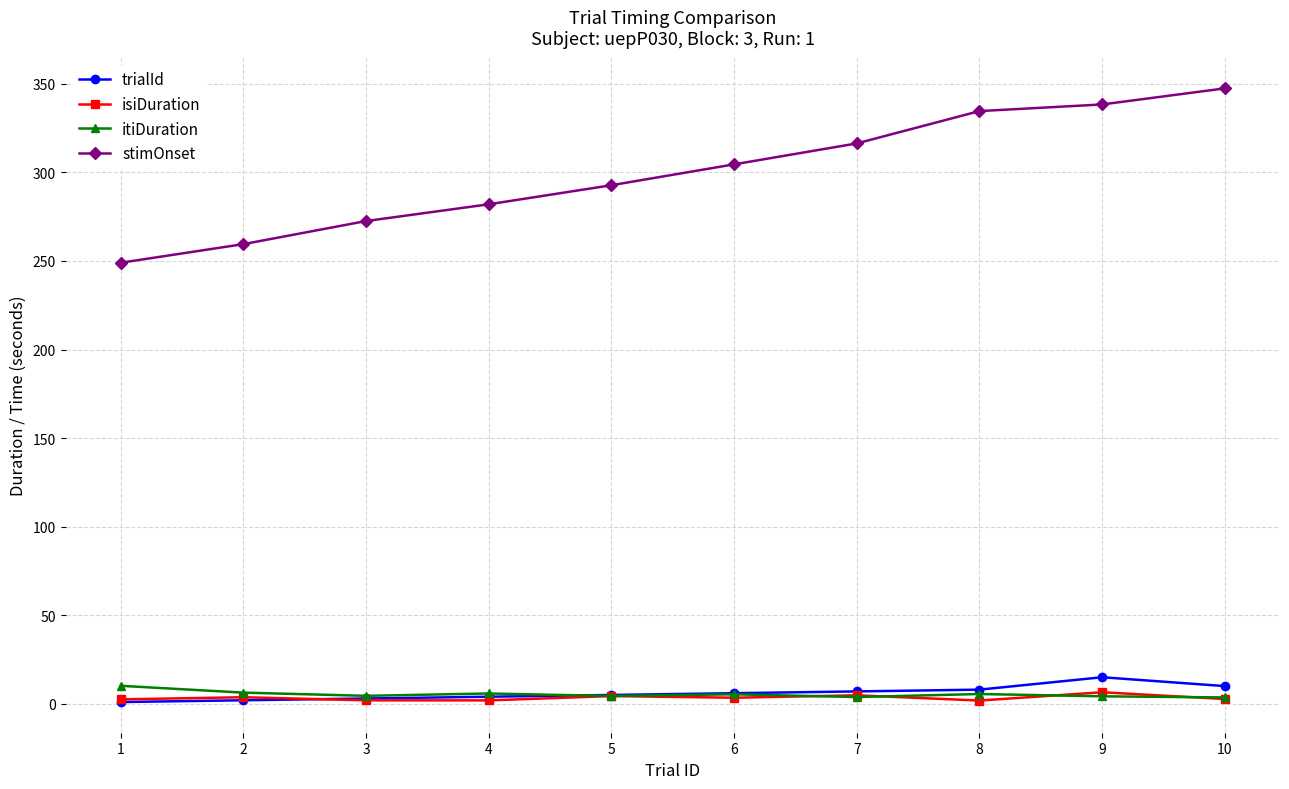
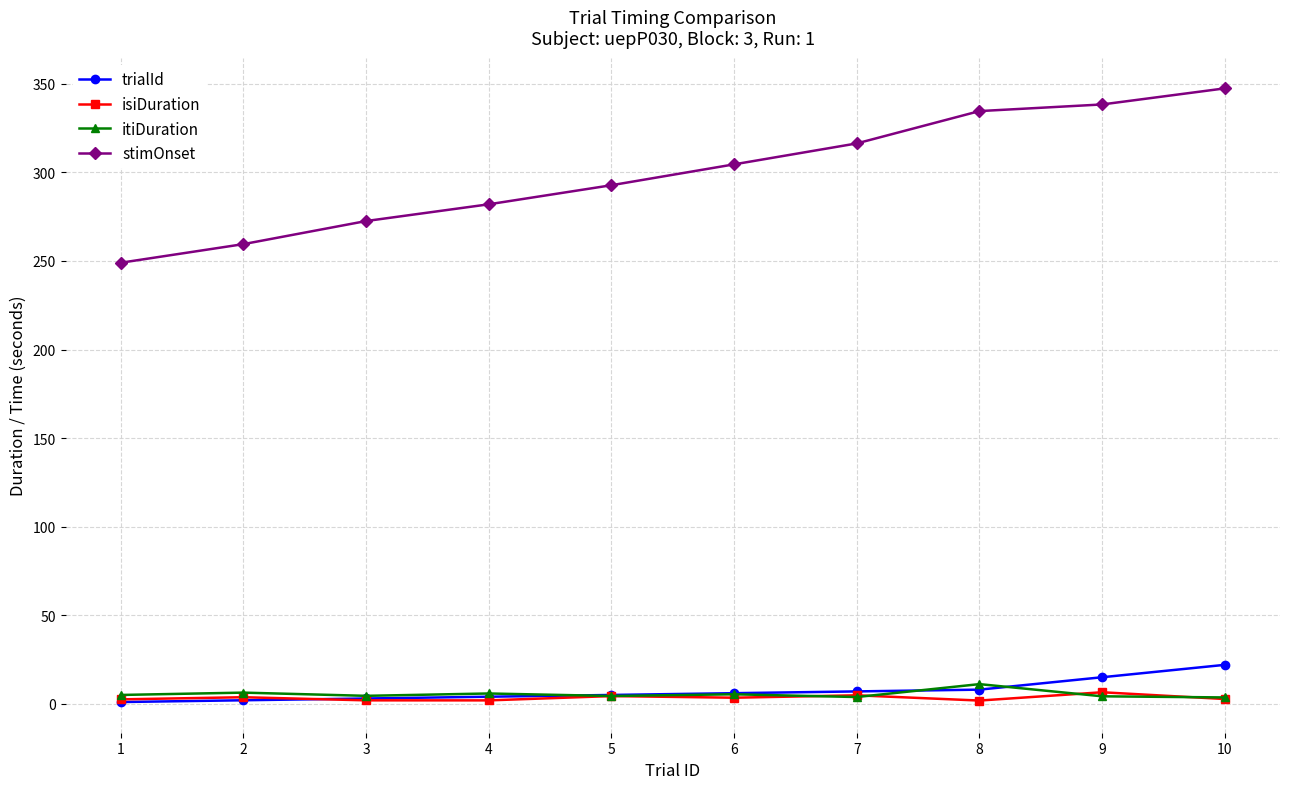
itiDuration, 1: 10 -> 5
itiDuration, 8: 6 -> 11
trialId, 10: 10 -> 22
